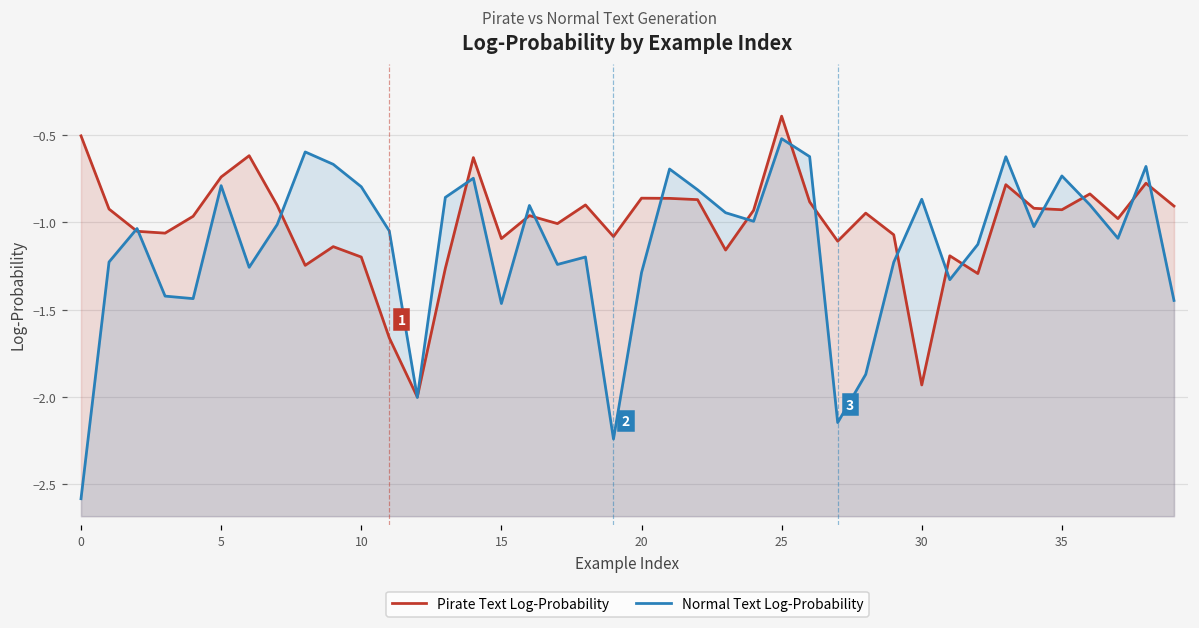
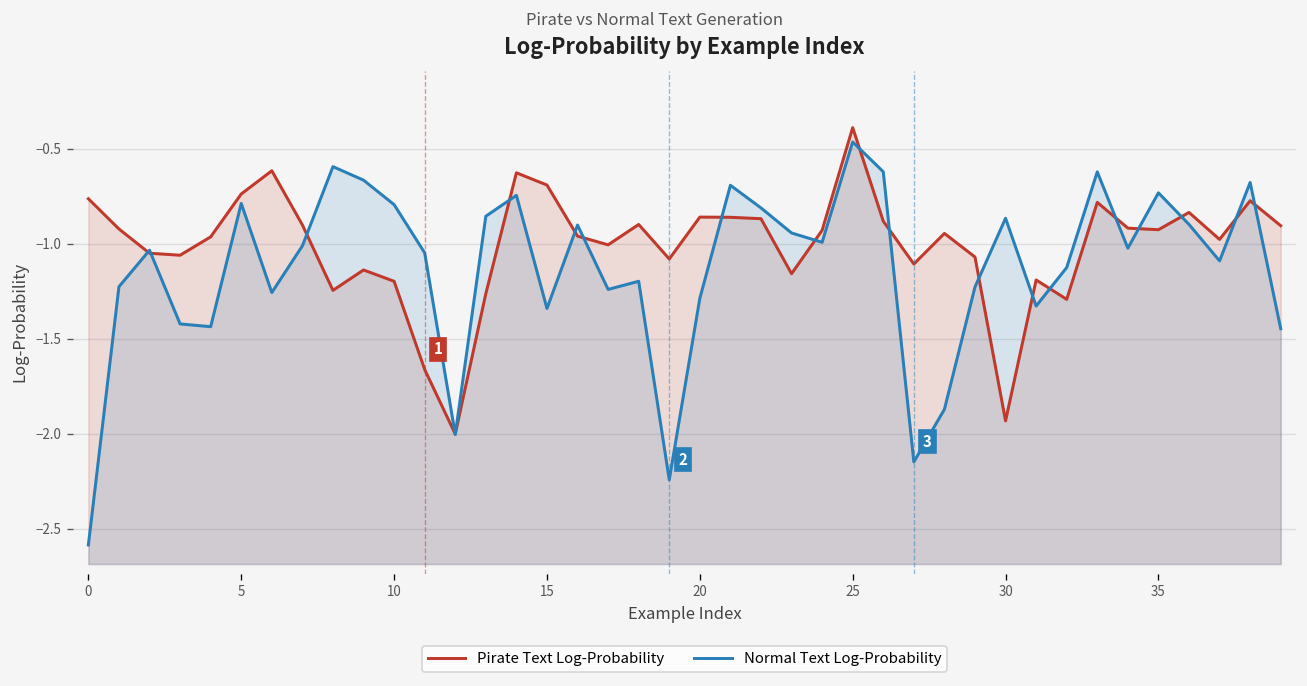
Pirate Text Log-Probability, 0: -0.50 -> -0.76
Pirate Text Log-Probability, 15: -1.09 -> -0.69
Normal Text Log-Probability, 15: -1.46 -> -1.34
Normal Text Log-Probability, 25: -0.52 -> -0.47
